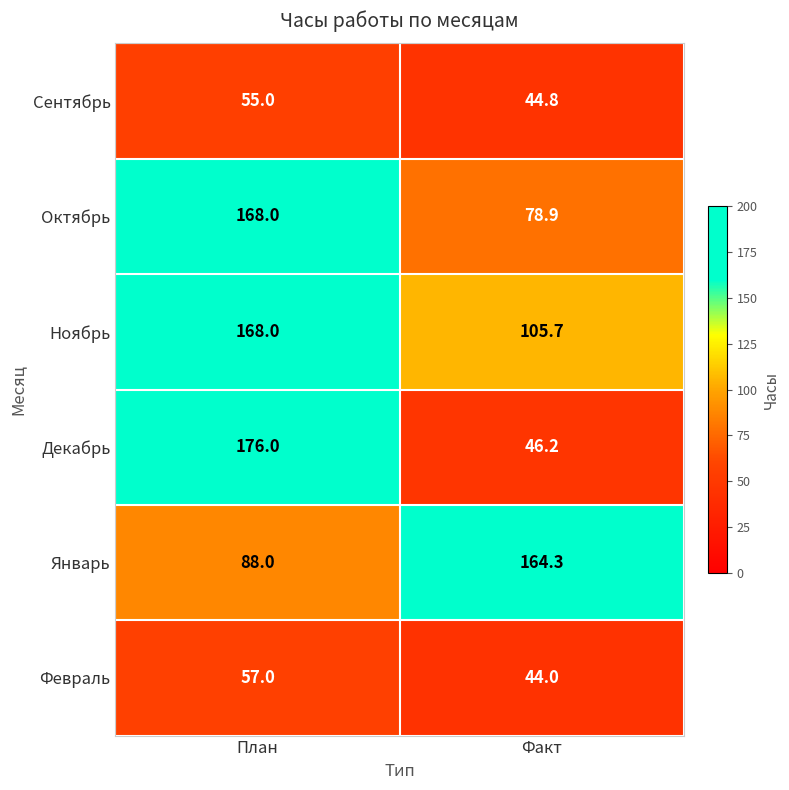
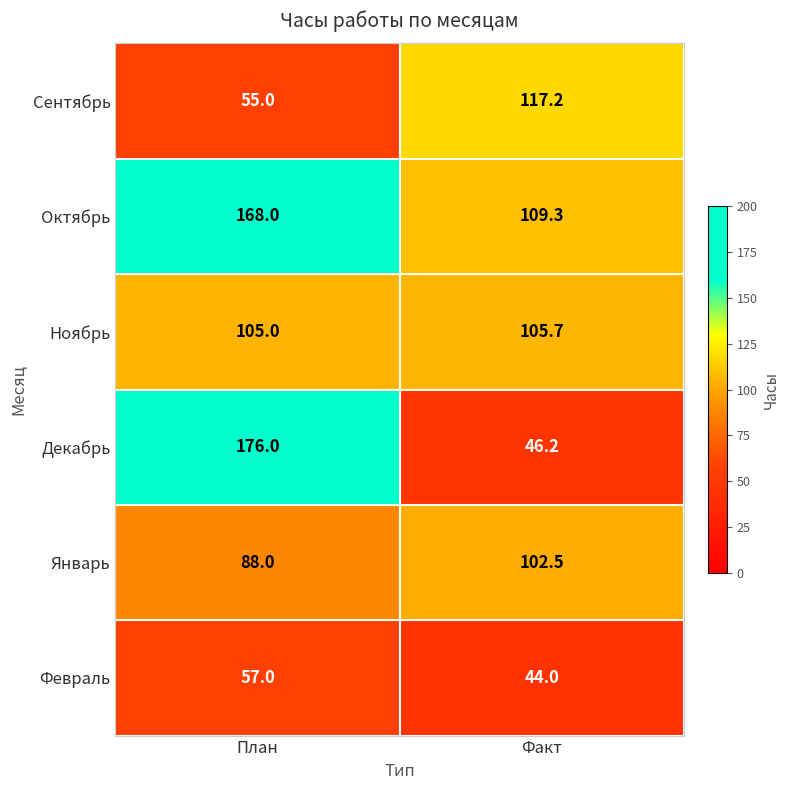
Сентябрь, Факт: 44.8 -> 117.2
Октябрь, Факт: 78.9 -> 109.3
Ноябрь, План: 168.0 -> 105.0
Январь, Факт: 164.3 -> 102.5
